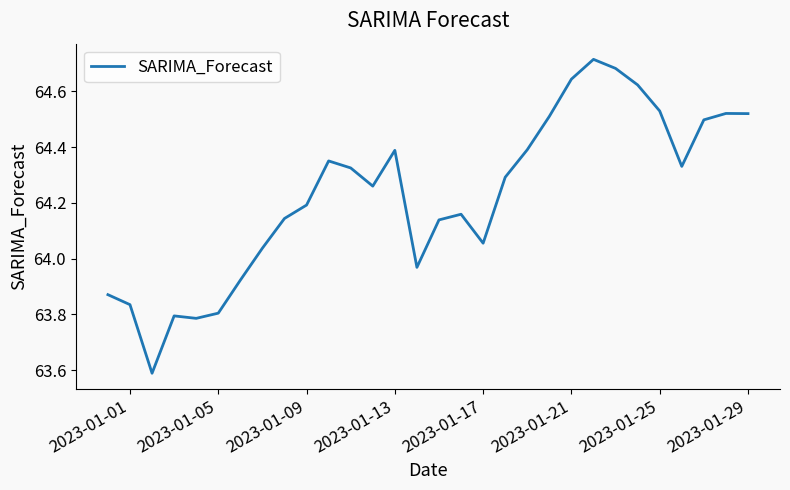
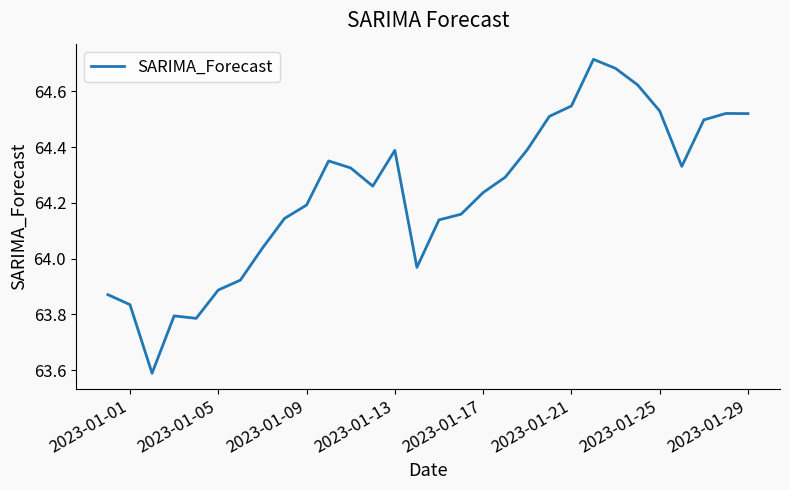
2023-01-05: 63.80 -> 63.89
2023-01-17: 64.06 -> 64.24
2023-01-21: 64.64 -> 64.55
